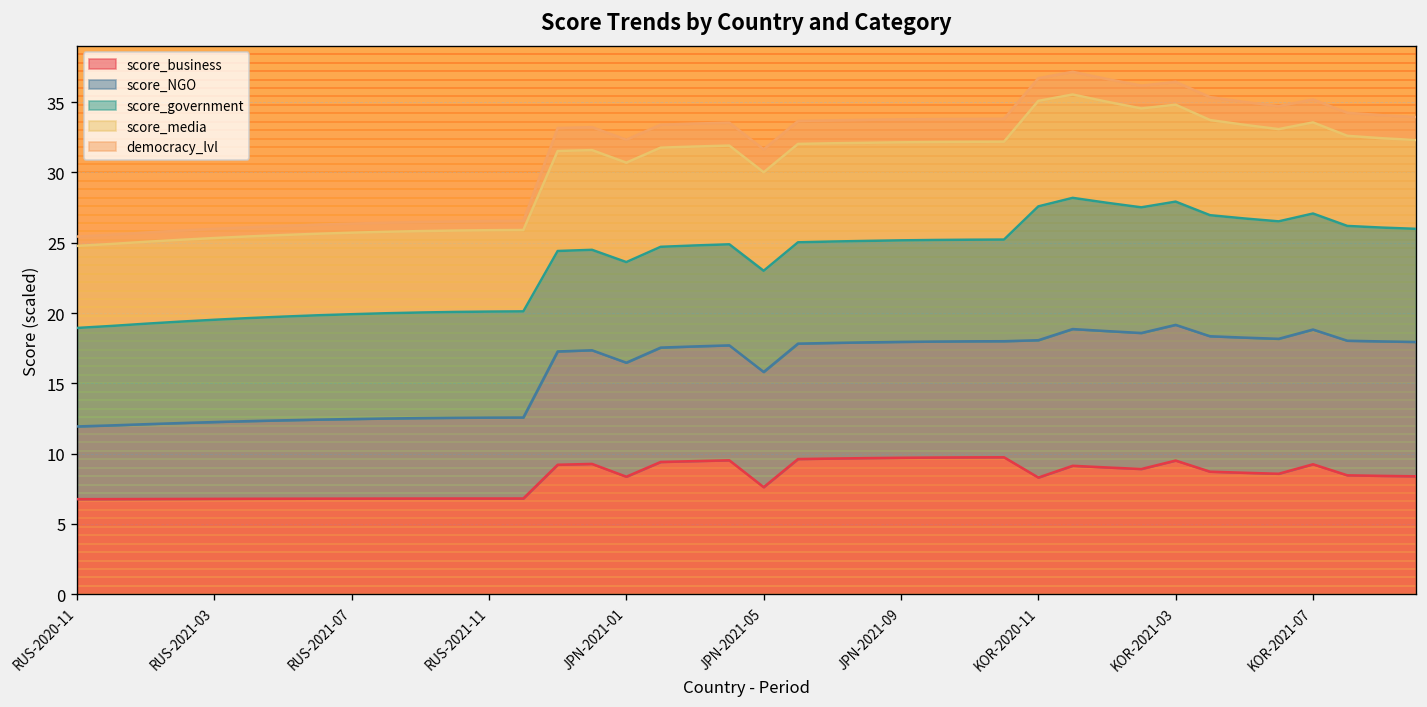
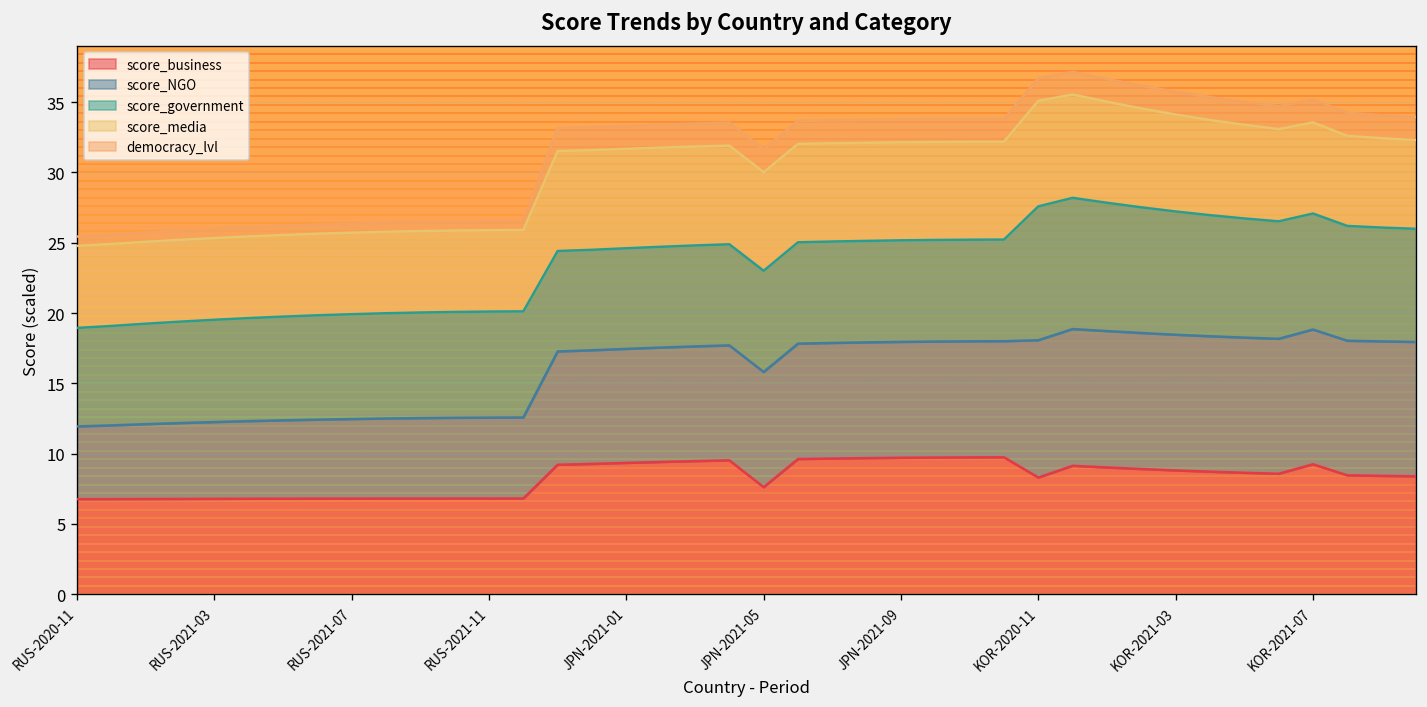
score_business, JPN-2021-01: 8.4 -> 9.3
score_business, KOR-2021-03: 9.5 -> 8.8
